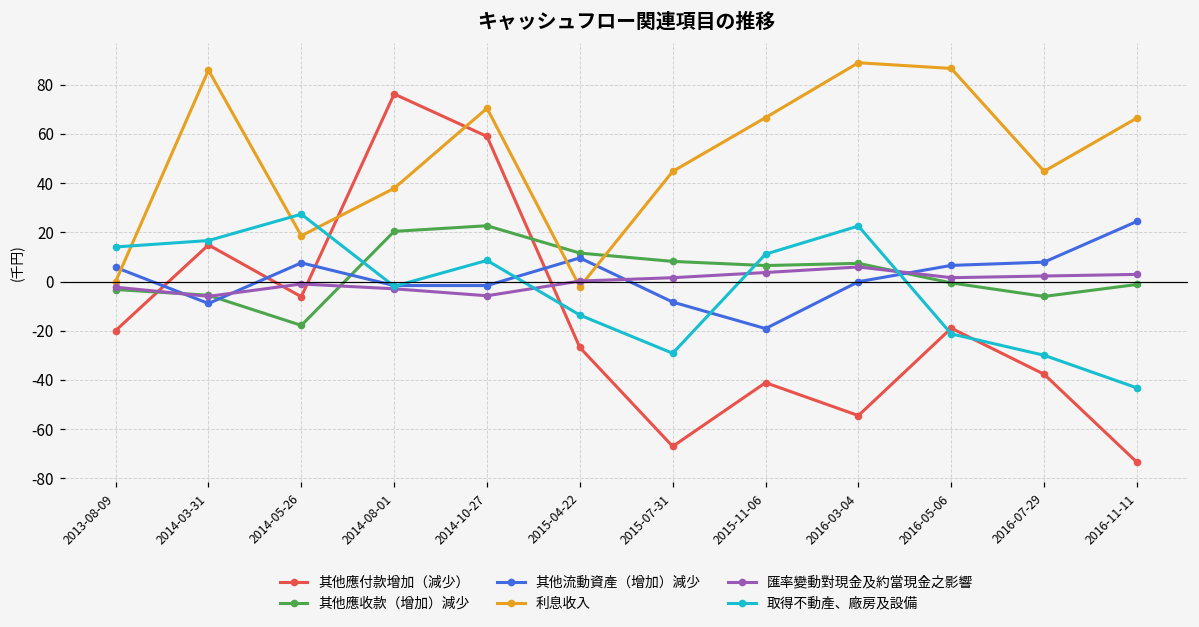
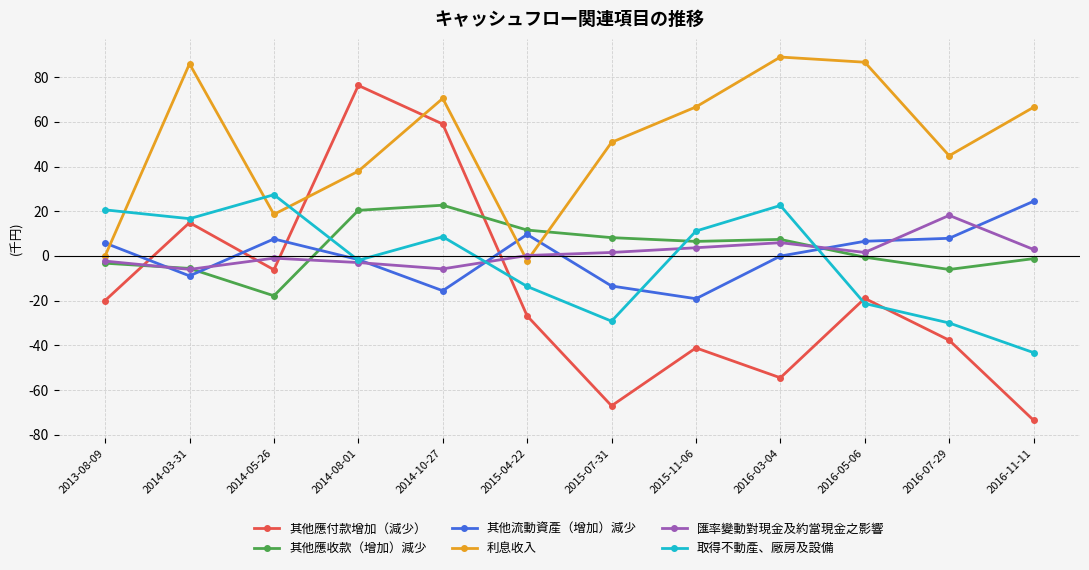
取得不動產、廠房及設備, 2013-08-09: 14 -> 21
其他流動資產（增加）減少, 2014-10-27: -2 -> -16
其他流動資產（增加）減少, 2015-07-31: -8 -> -13
利息收入, 2015-07-31: 45 -> 51
匯率變動對現金及約當現金之影響, 2016-07-29: 2 -> 18
